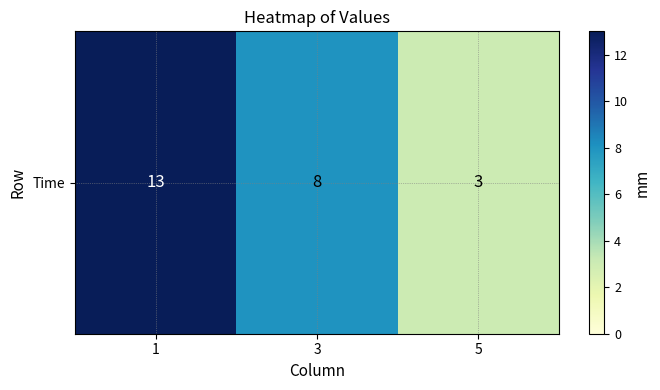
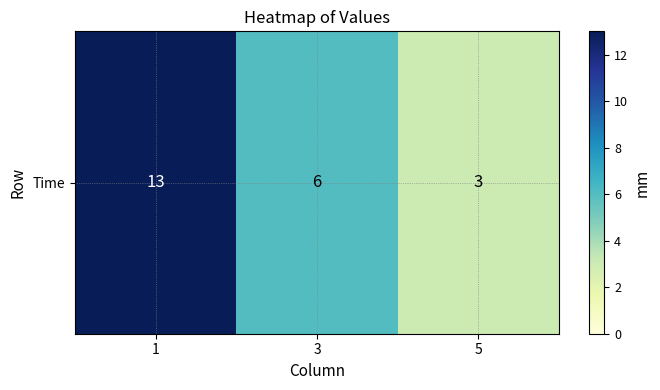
Time, 3: 8 -> 6
